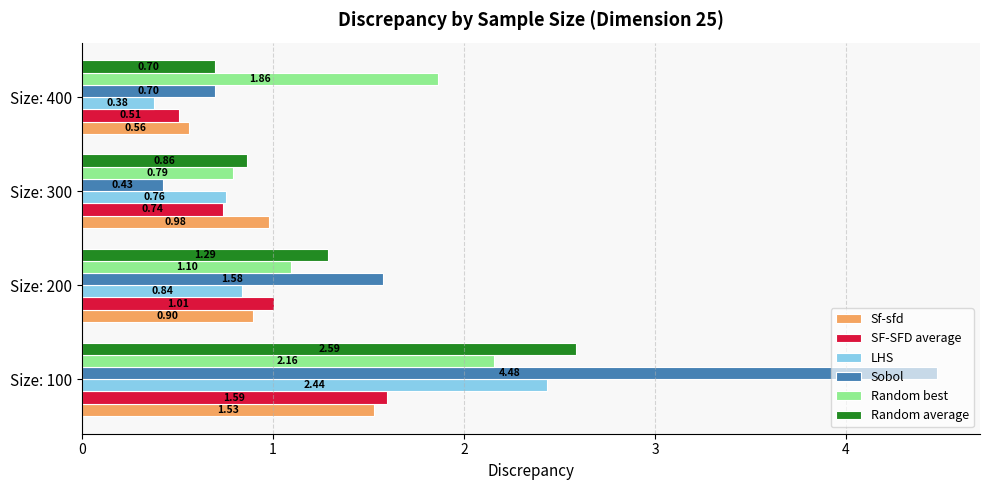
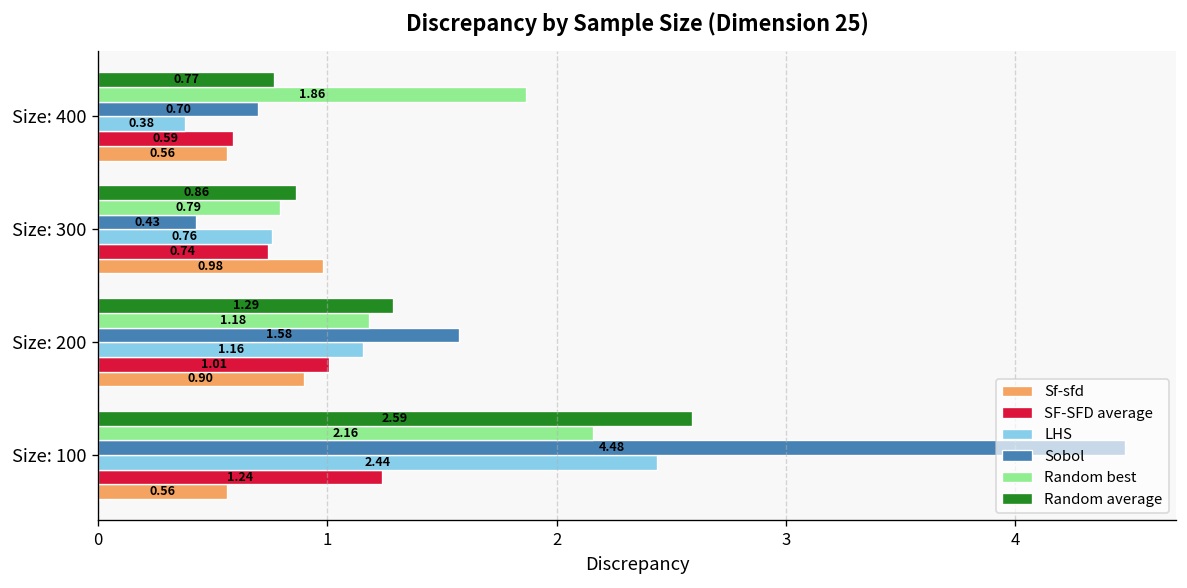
Random average, Size: 400: 0.70 -> 0.77
SF-SFD average, Size: 400: 0.51 -> 0.59
Random best, Size: 200: 1.10 -> 1.18
LHS, Size: 200: 0.84 -> 1.16
SF-SFD average, Size: 100: 1.59 -> 1.24
Sf-sfd, Size: 100: 1.53 -> 0.56
